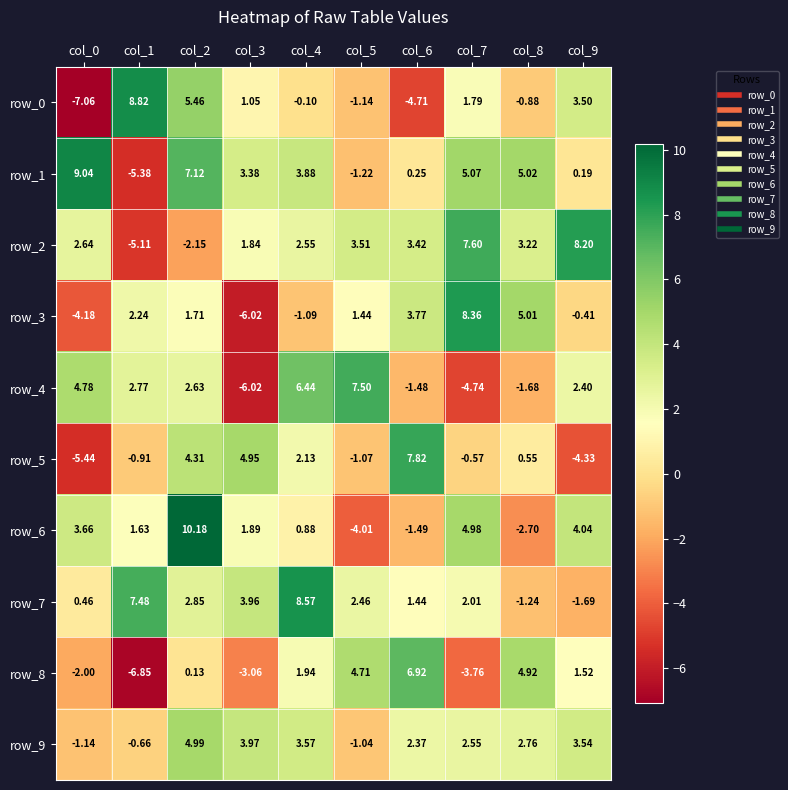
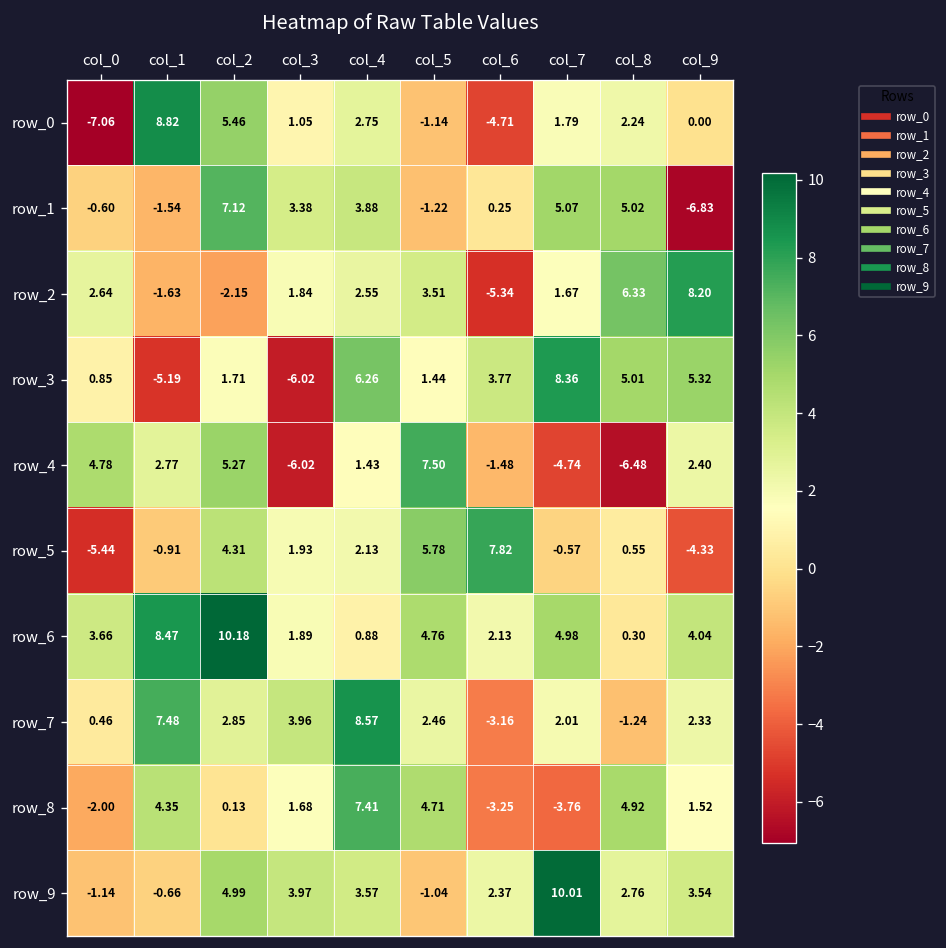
row_0, col_4: -0.10 -> 2.75
row_0, col_8: -0.88 -> 2.24
row_0, col_9: 3.50 -> 0.00
row_1, col_0: 9.04 -> -0.60
row_1, col_1: -5.38 -> -1.54
row_1, col_9: 0.19 -> -6.83
row_2, col_1: -5.11 -> -1.63
row_2, col_6: 3.42 -> -5.34
row_2, col_7: 7.60 -> 1.67
row_2, col_8: 3.22 -> 6.33
row_3, col_0: -4.18 -> 0.85
row_3, col_1: 2.24 -> -5.19
row_3, col_4: -1.09 -> 6.26
row_3, col_9: -0.41 -> 5.32
row_4, col_2: 2.63 -> 5.27
row_4, col_4: 6.44 -> 1.43
row_4, col_8: -1.68 -> -6.48
row_5, col_3: 4.95 -> 1.93
row_5, col_5: -1.07 -> 5.78
row_6, col_1: 1.63 -> 8.47
row_6, col_5: -4.01 -> 4.76
row_6, col_6: -1.49 -> 2.13
row_6, col_8: -2.70 -> 0.30
row_7, col_6: 1.44 -> -3.16
row_7, col_9: -1.69 -> 2.33
row_8, col_1: -6.85 -> 4.35
row_8, col_3: -3.06 -> 1.68
row_8, col_4: 1.94 -> 7.41
row_8, col_6: 6.92 -> -3.25
row_9, col_7: 2.55 -> 10.01
